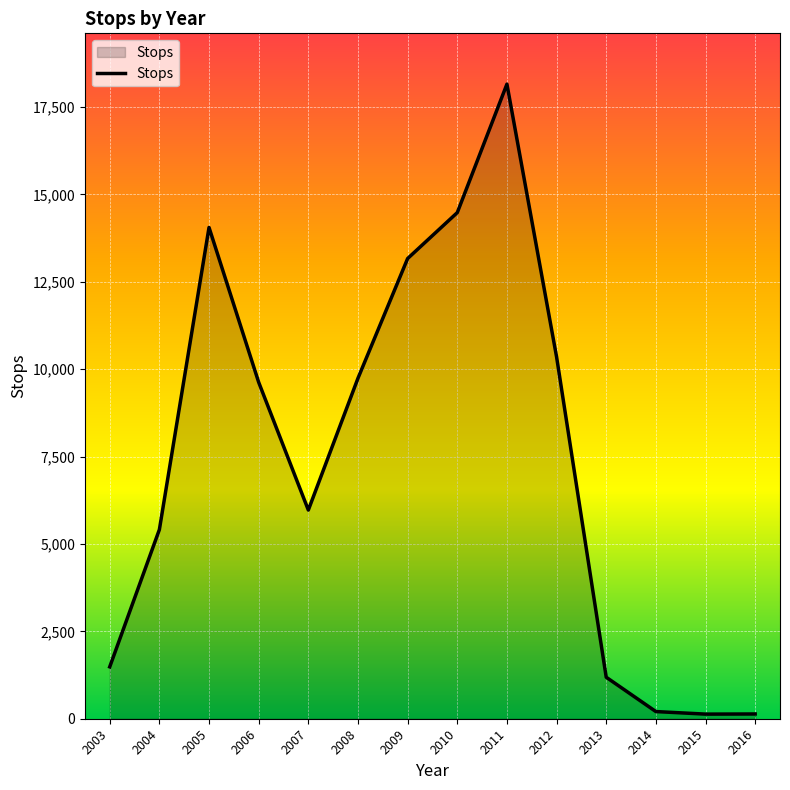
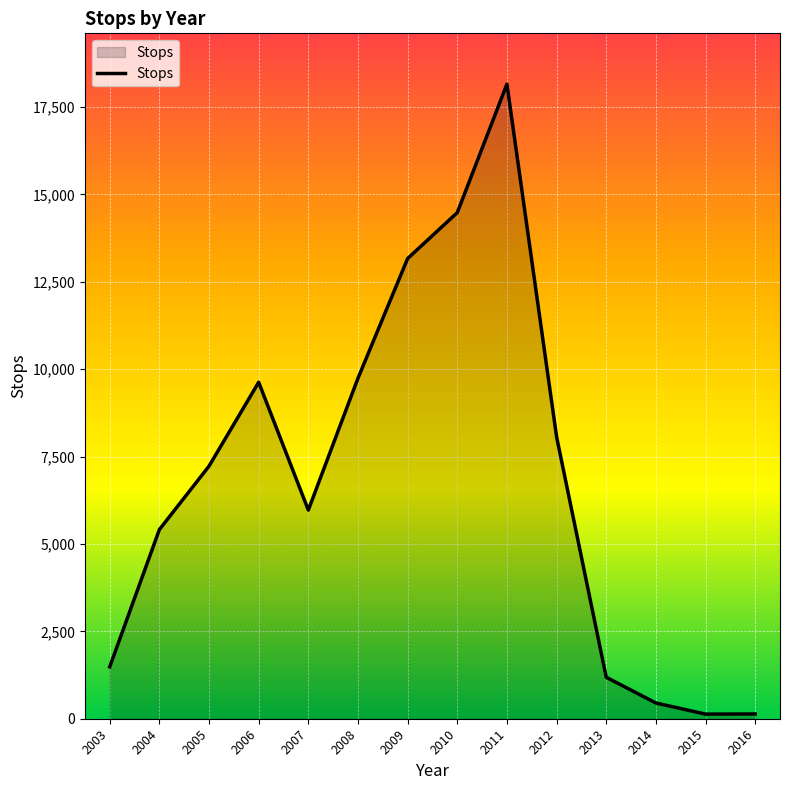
2005: 14,100 -> 7,200
2012: 10,400 -> 8,100
2014: 200 -> 500
